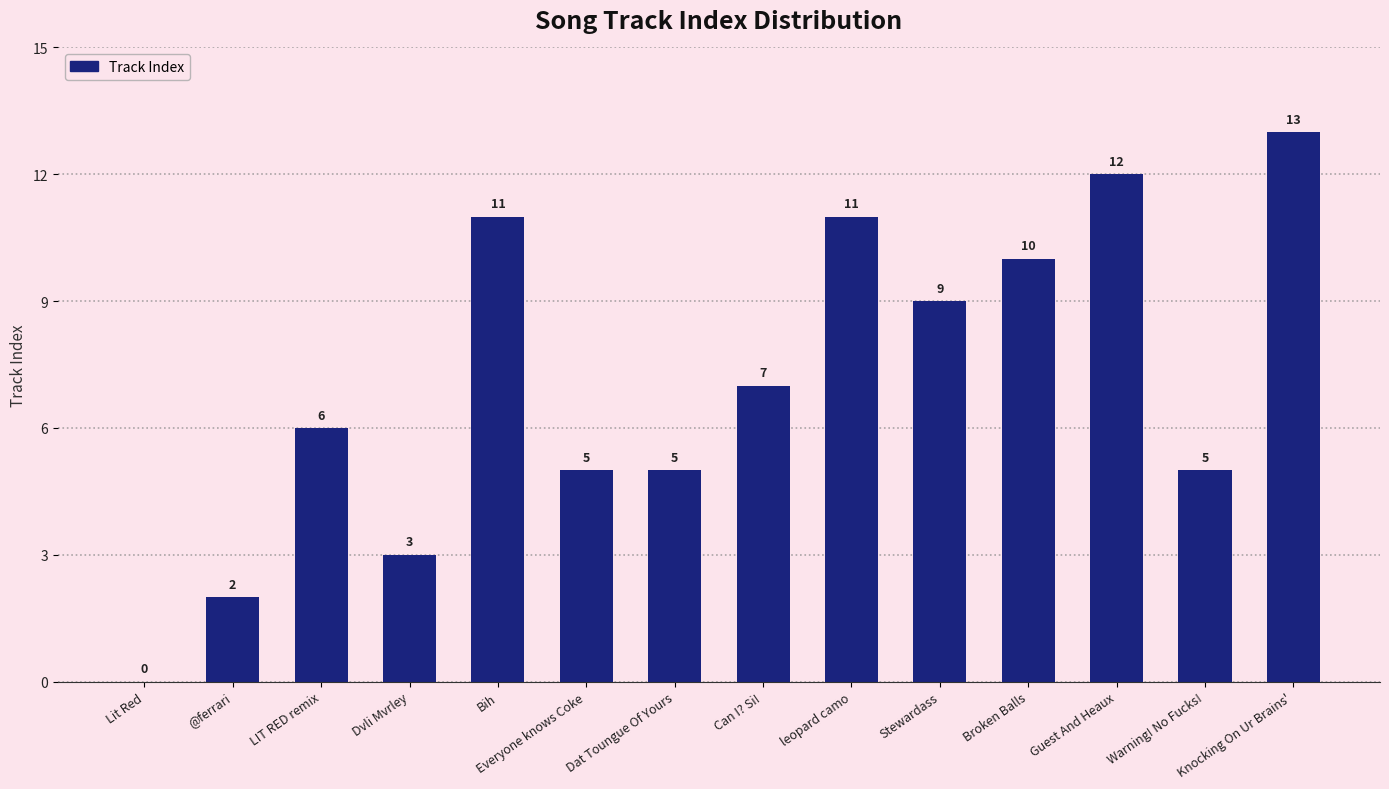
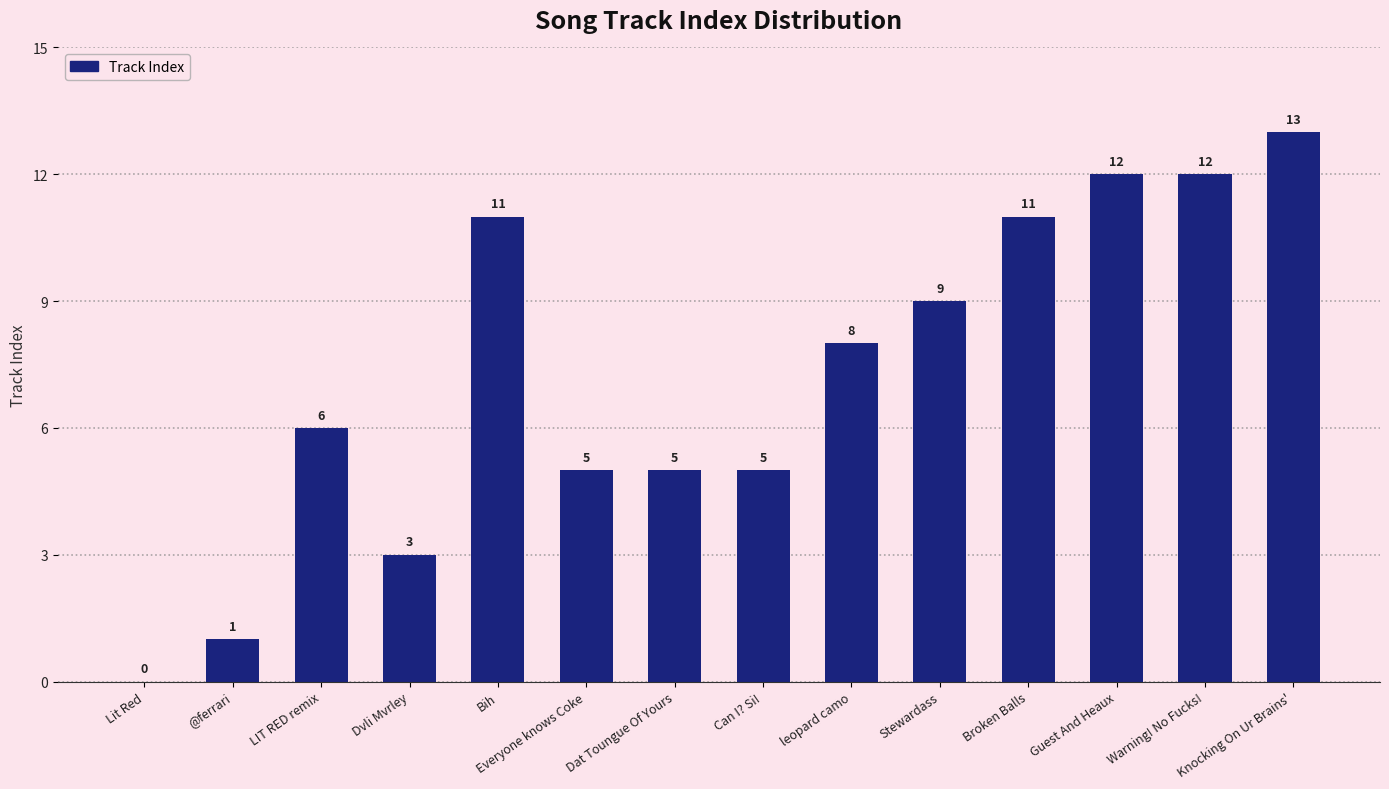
@ferrari: 2 -> 1
Can I? Si!: 7 -> 5
leopard camo: 11 -> 8
Broken Balls: 10 -> 11
Warning! No Fucks!: 5 -> 12
